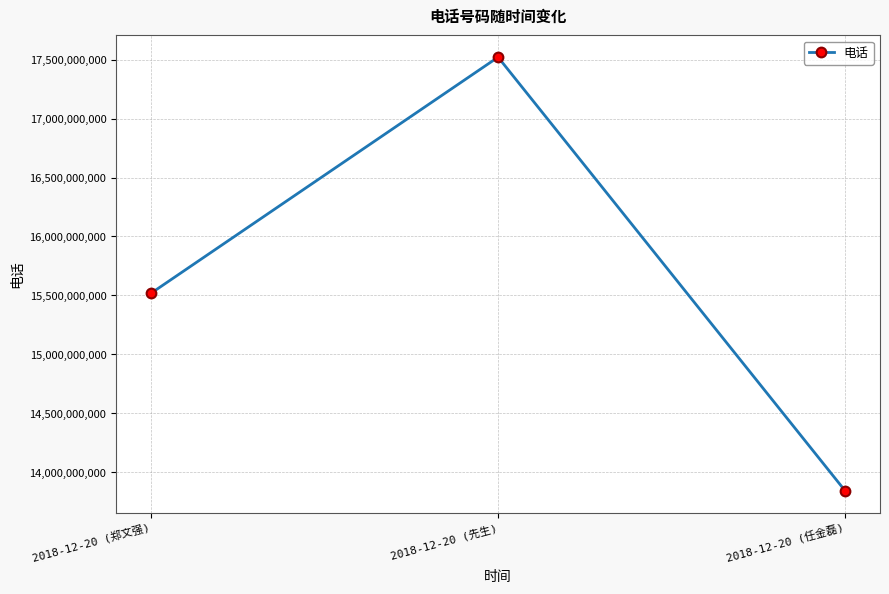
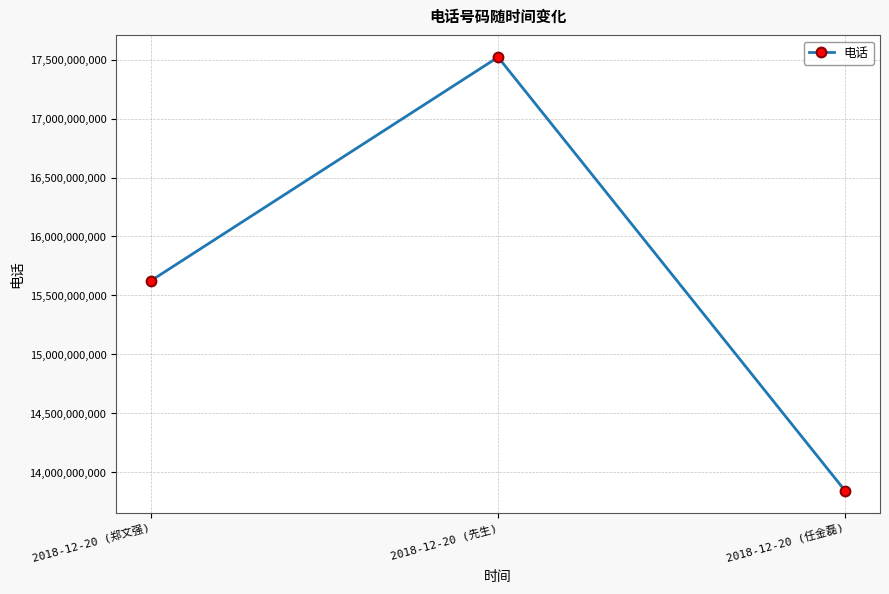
2018-12-20 (郑文强): 15,520,000,000 -> 15,620,000,000
